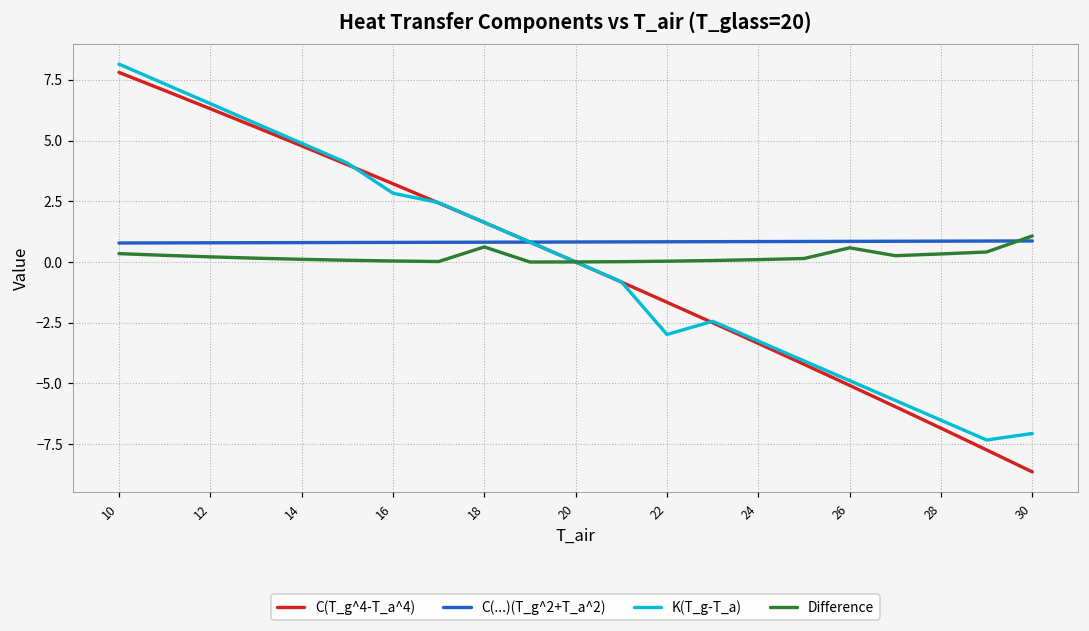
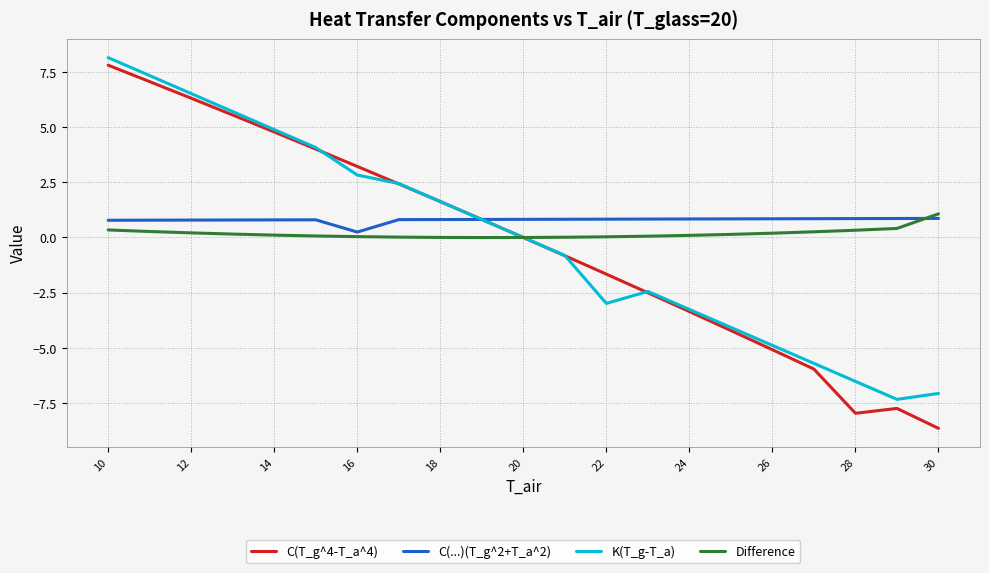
C(...)(T_g^2+T_a^2), 16: 0.8 -> 0.2
Difference, 18: 0.6 -> 0.0
Difference, 26: 0.6 -> 0.2
C(T_g^4-T_a^4), 28: -6.8 -> -8.0
